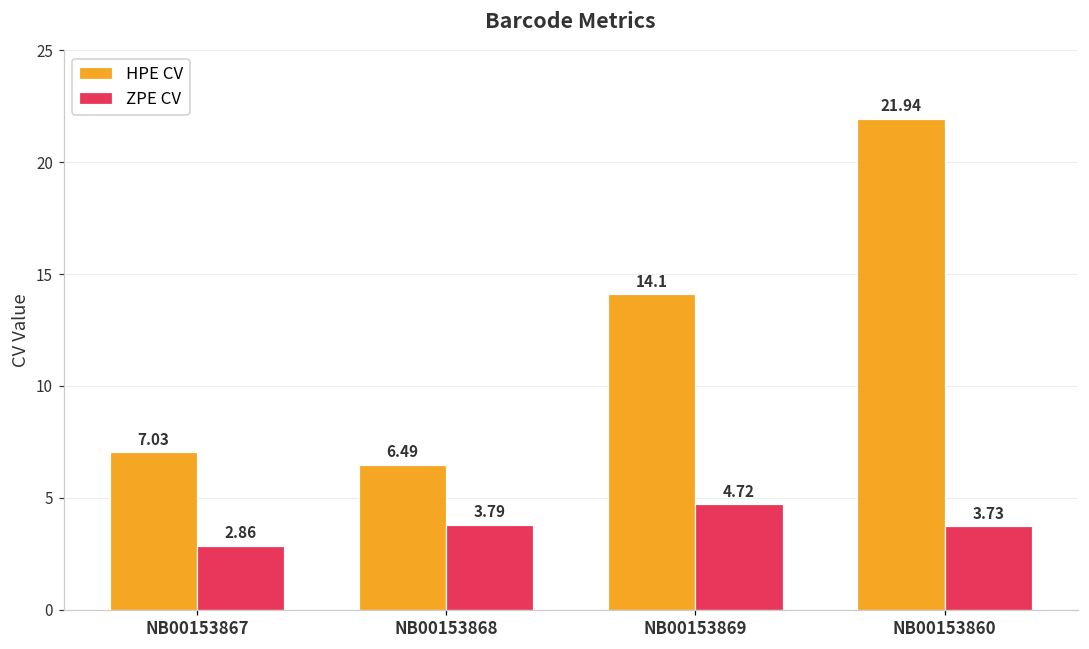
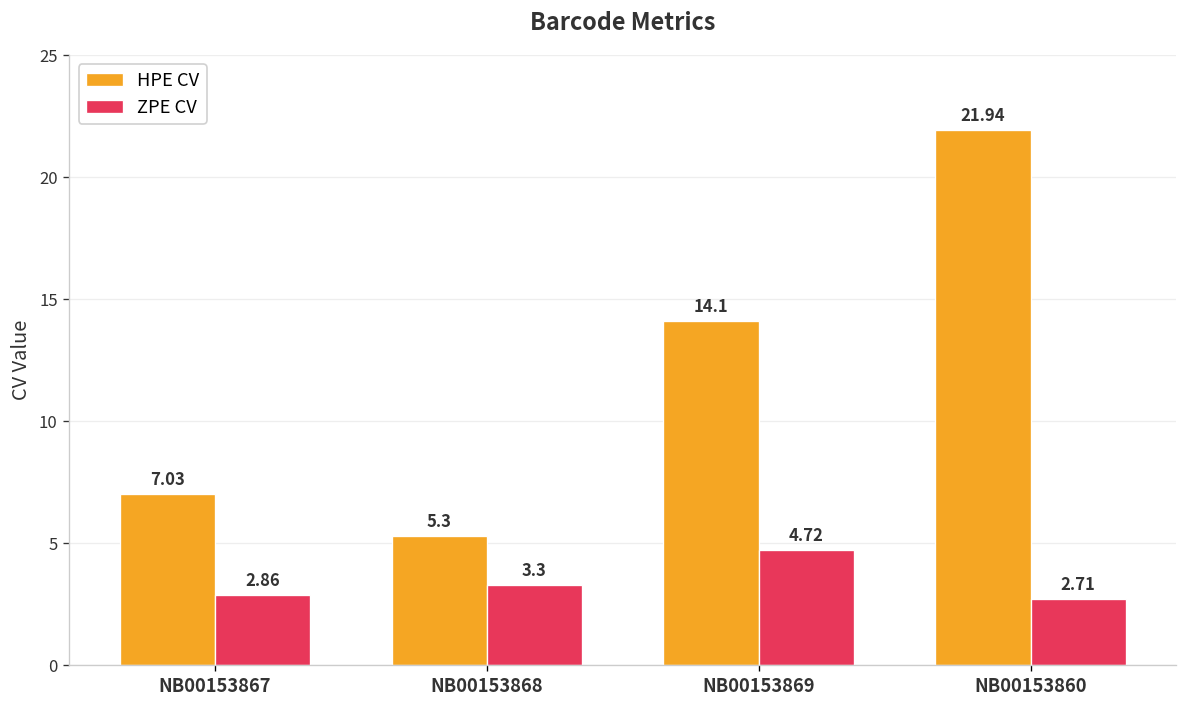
HPE CV, NB00153868: 6.49 -> 5.3
ZPE CV, NB00153868: 3.79 -> 3.3
ZPE CV, NB00153860: 3.73 -> 2.71
